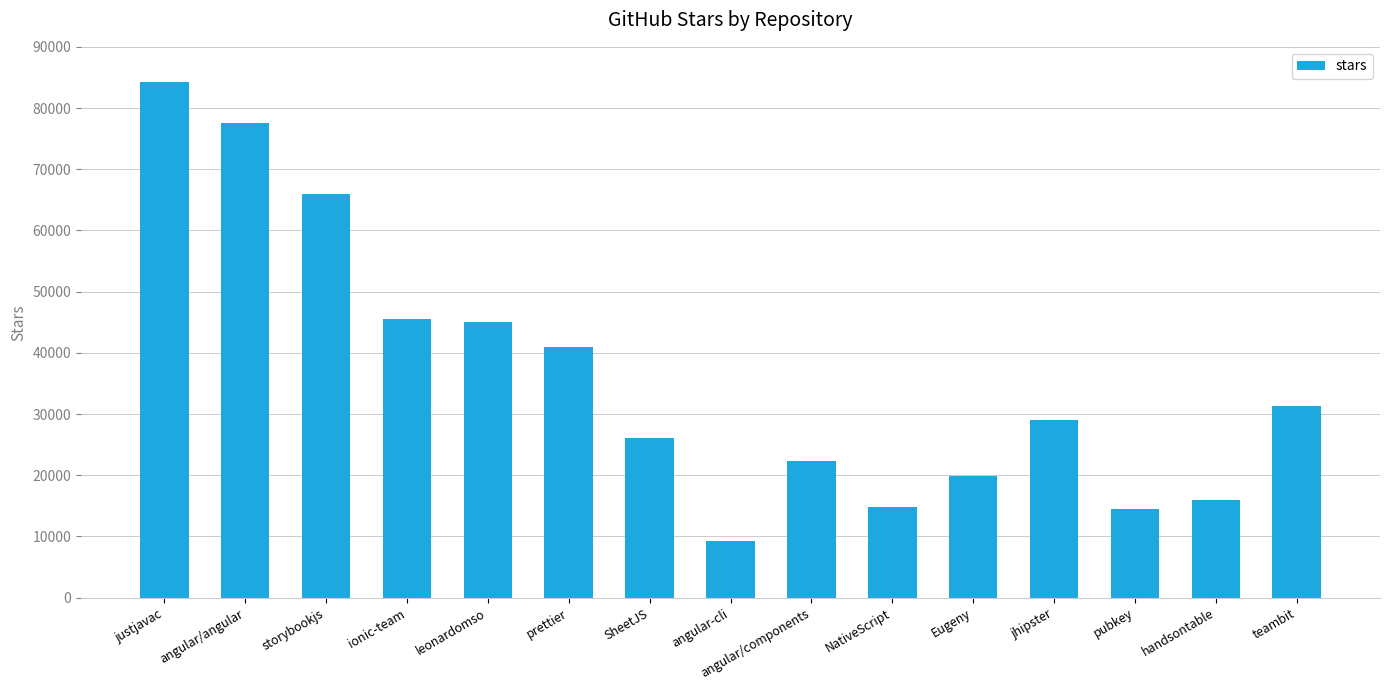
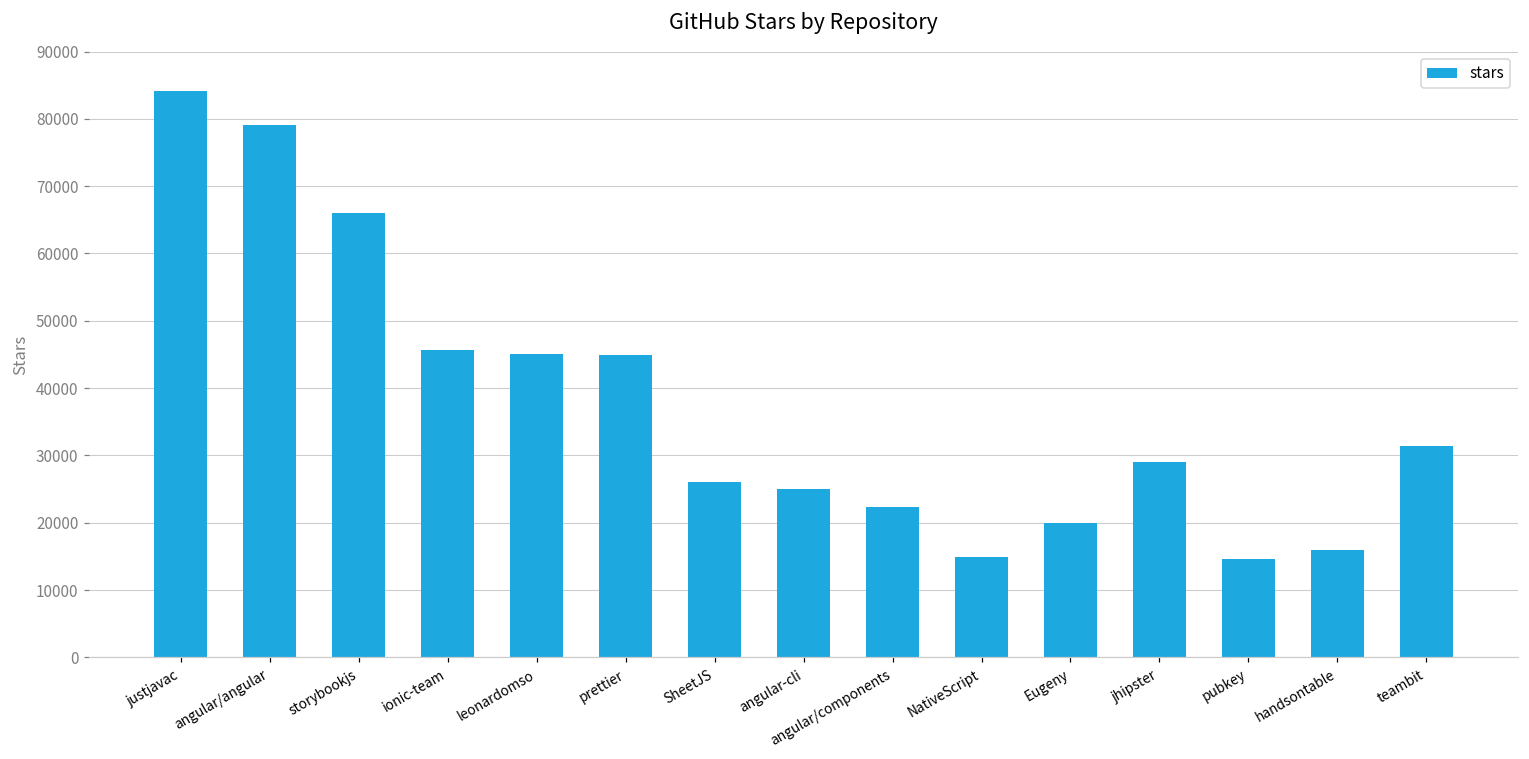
angular/angular: 78000 -> 79000
prettier: 41000 -> 45000
angular-cli: 9000 -> 25000
